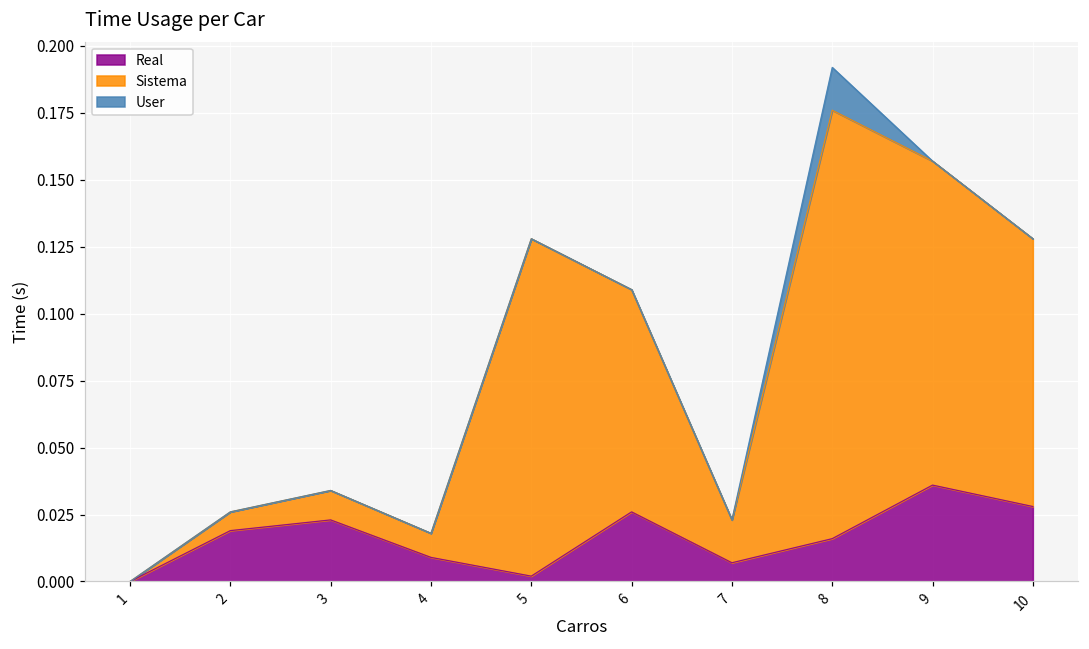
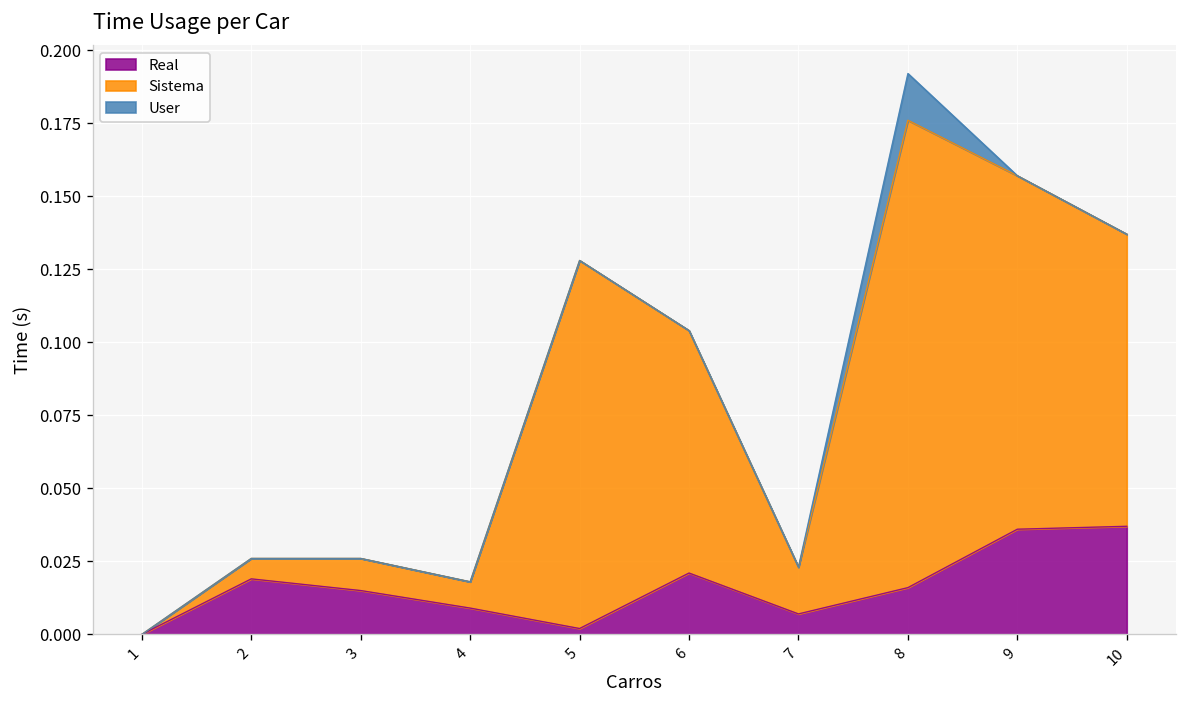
Real, 3: 0.023 -> 0.015
Real, 6: 0.026 -> 0.021
Real, 10: 0.028 -> 0.037
